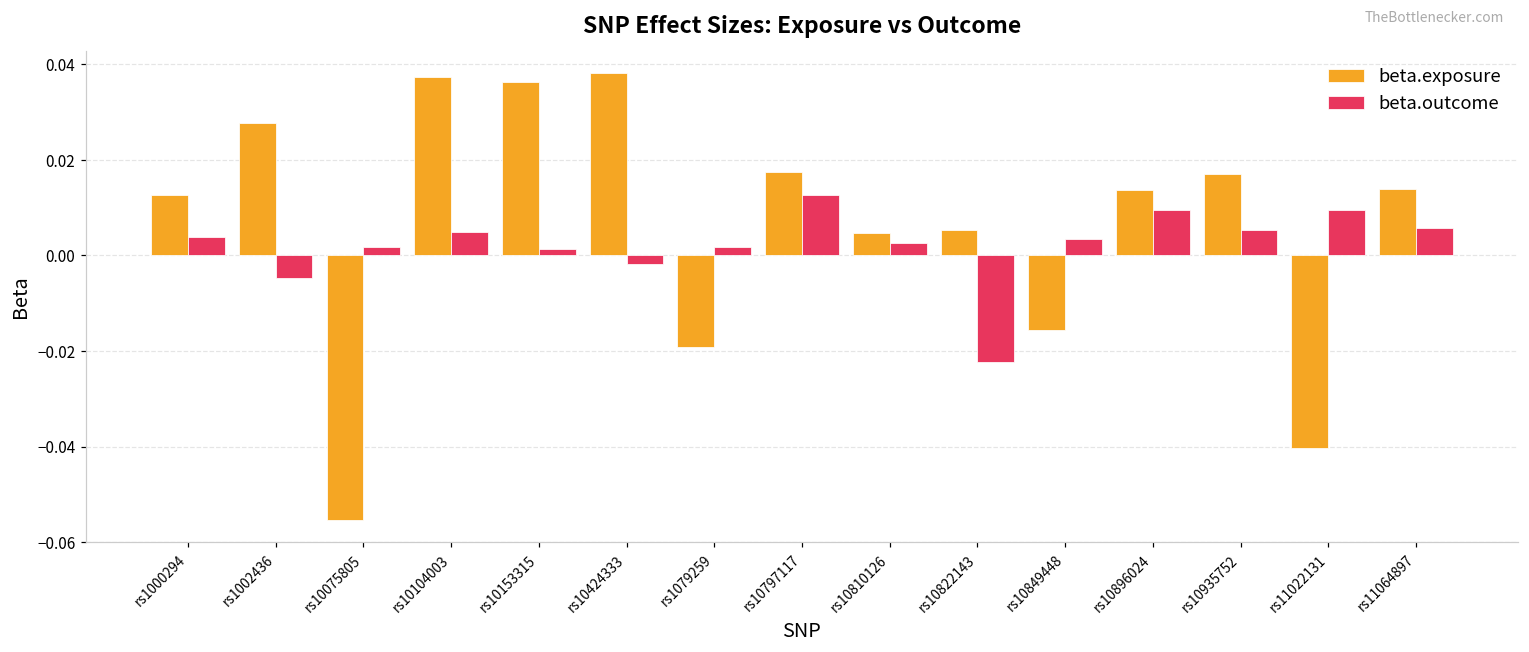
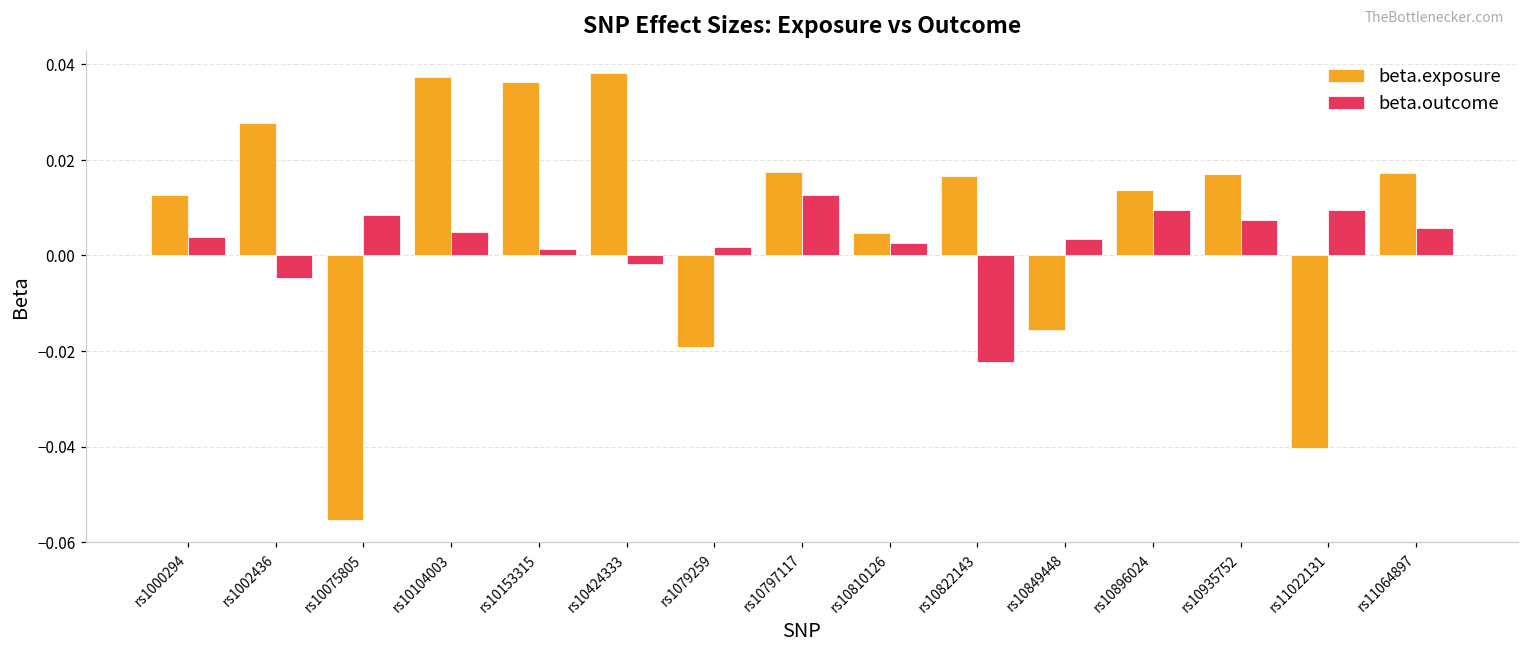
beta.outcome, rs10075805: 0.002 -> 0.009
beta.exposure, rs10822143: 0.005 -> 0.017
beta.outcome, rs10935752: 0.005 -> 0.007
beta.exposure, rs11064897: 0.014 -> 0.017
